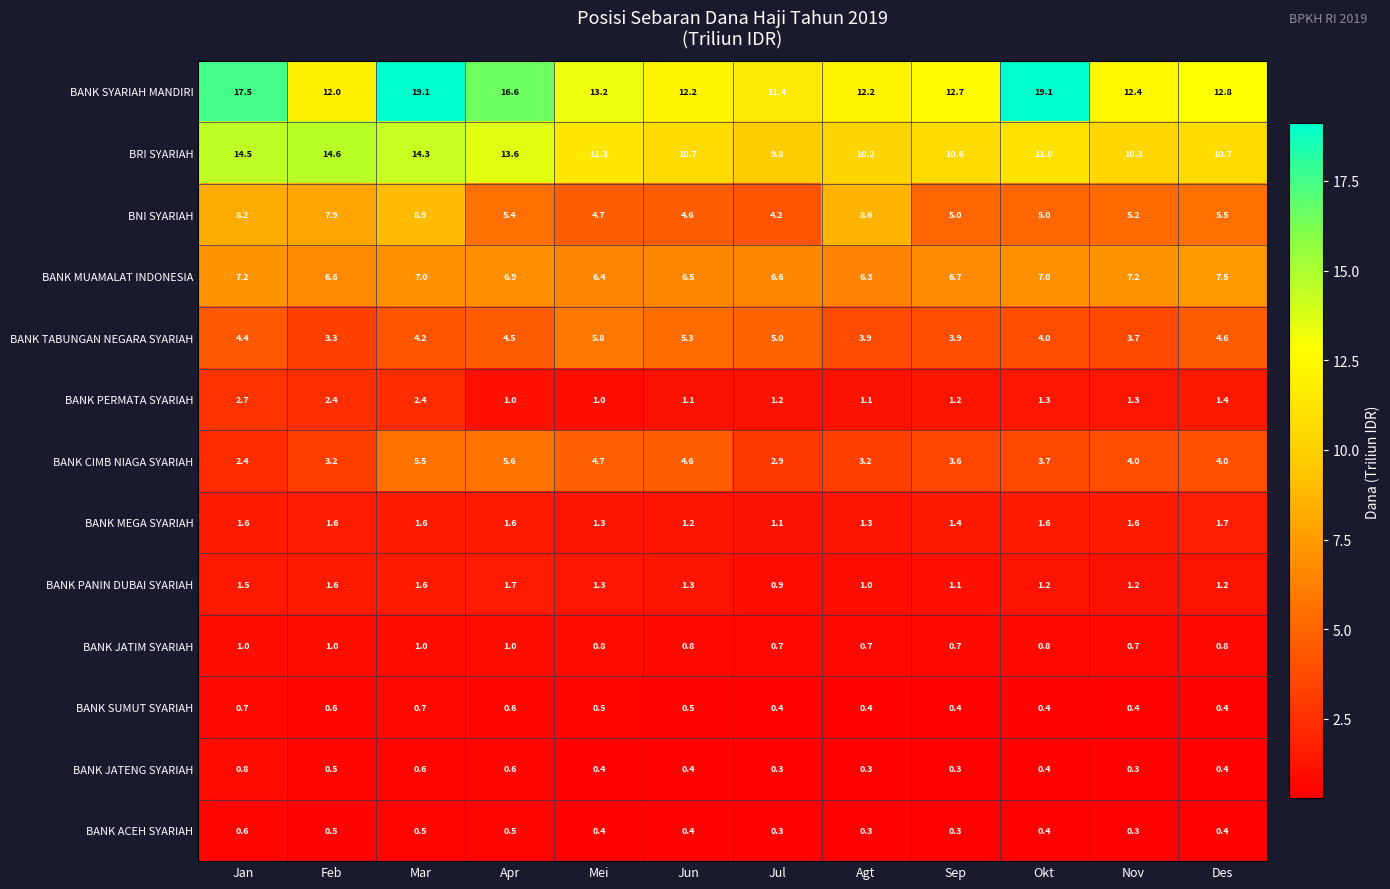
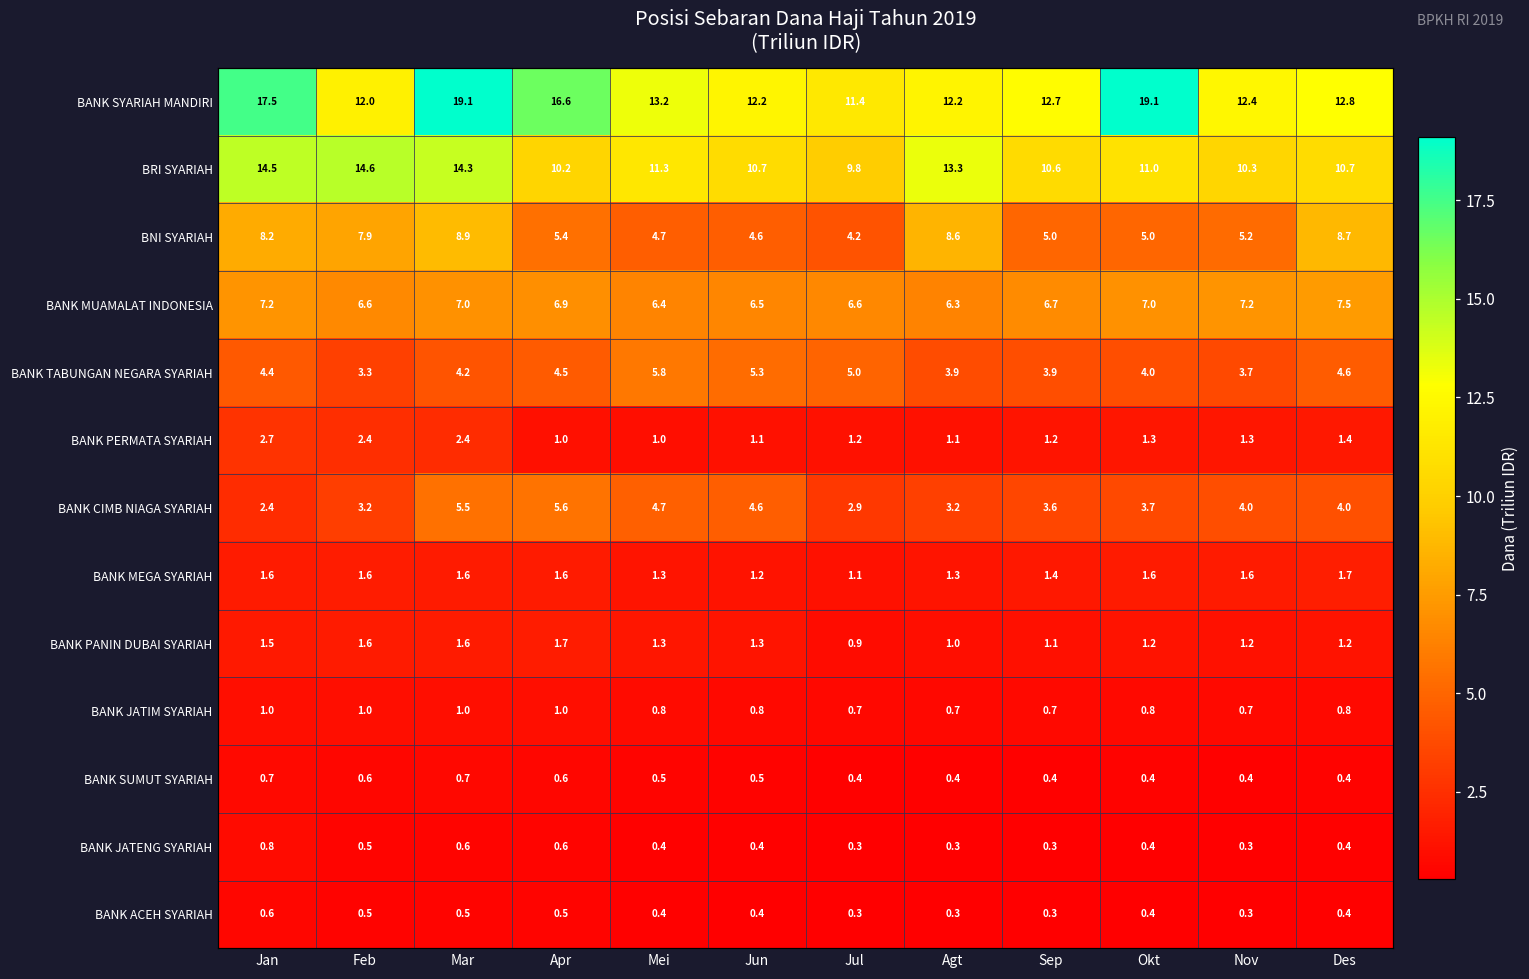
BRI SYARIAH, Apr: 13.6 -> 10.2
BRI SYARIAH, Agt: 10.2 -> 13.3
BNI SYARIAH, Des: 5.5 -> 8.7
